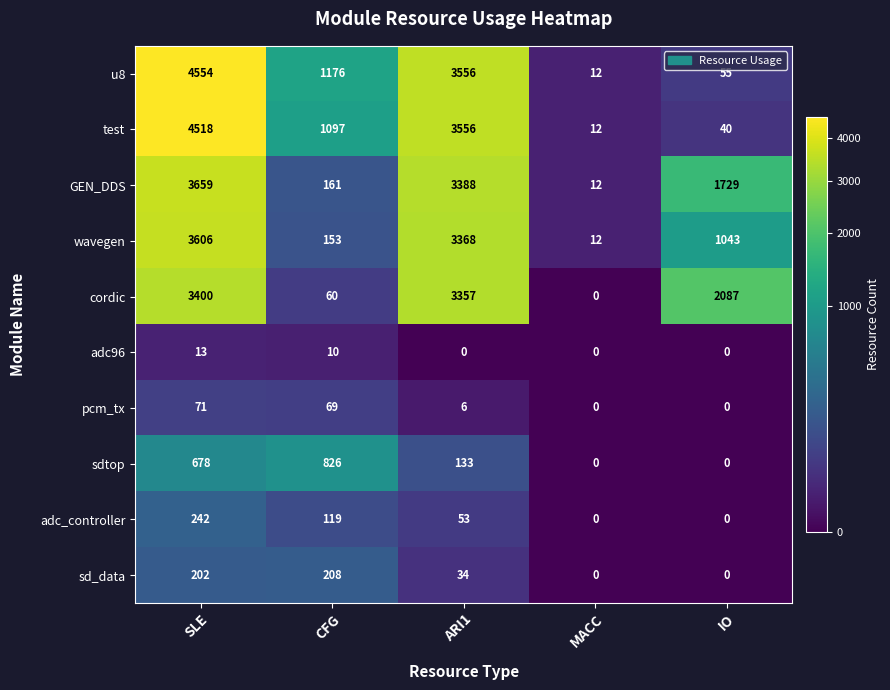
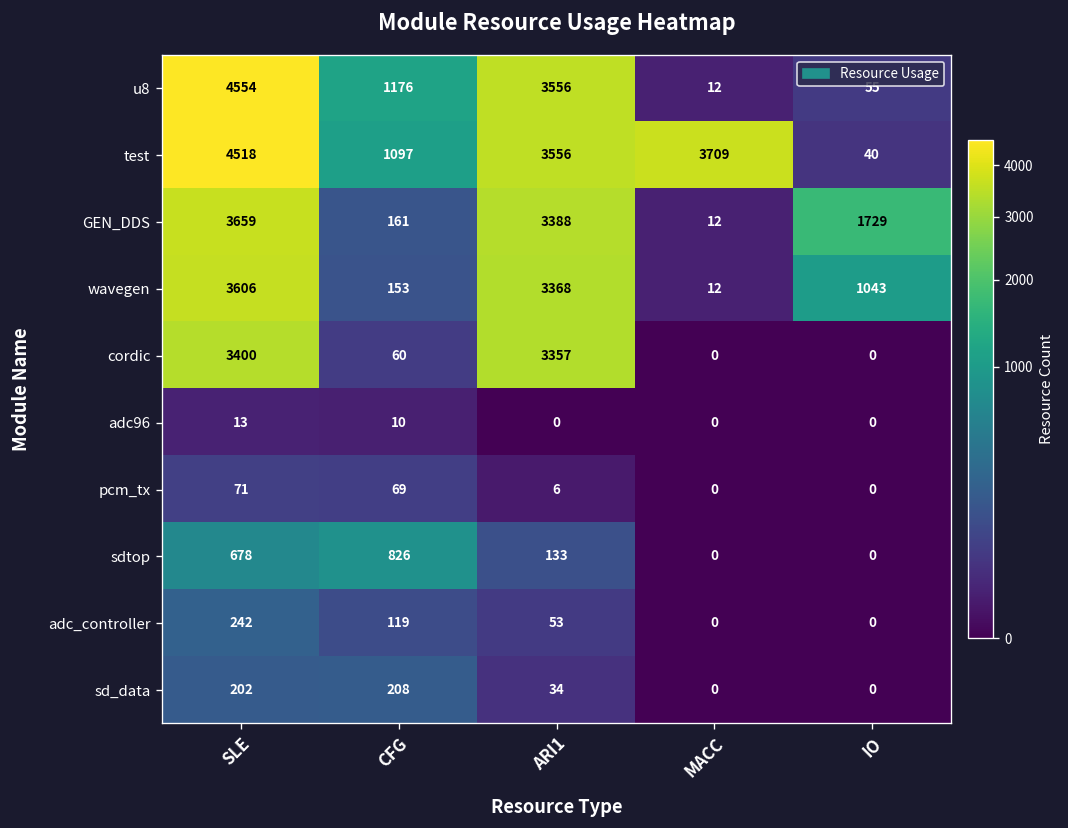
test, MACC: 12 -> 3709
cordic, IO: 2087 -> 0
